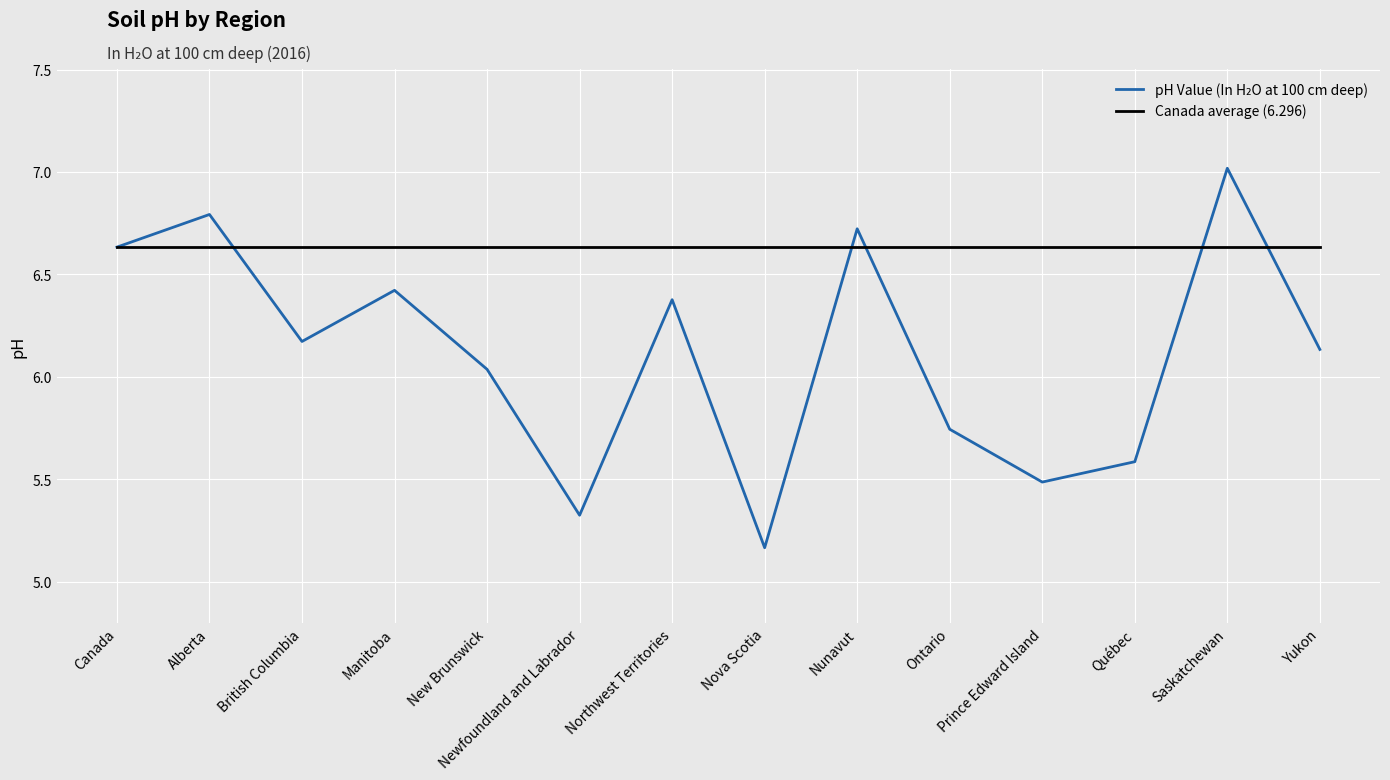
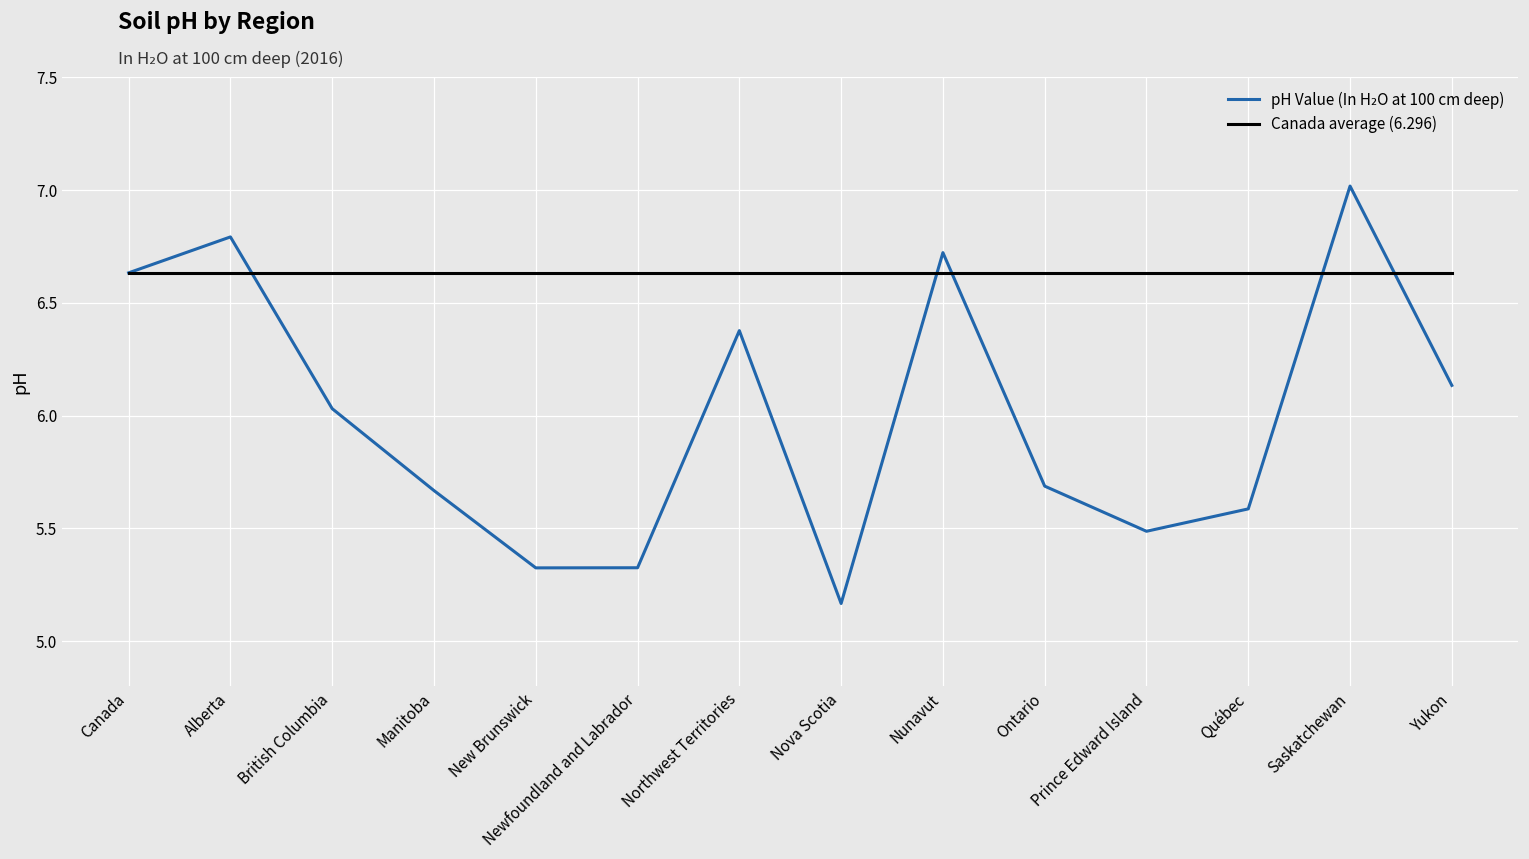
pH Value (In H₂O at 100 cm deep), British Columbia: 6.17 -> 6.03
pH Value (In H₂O at 100 cm deep), Manitoba: 6.42 -> 5.67
pH Value (In H₂O at 100 cm deep), New Brunswick: 6.04 -> 5.32
pH Value (In H₂O at 100 cm deep), Ontario: 5.74 -> 5.69
